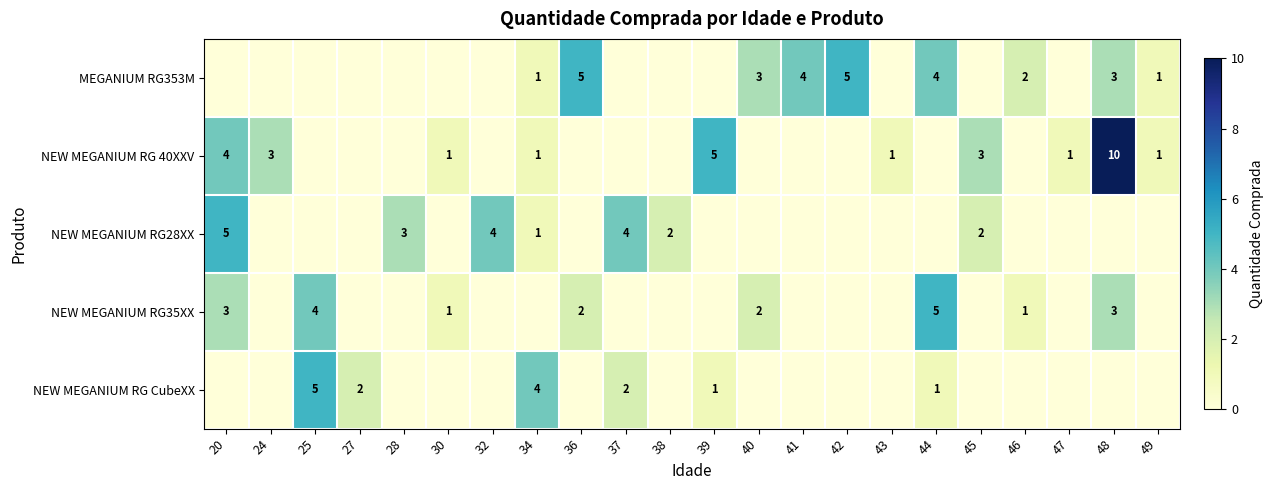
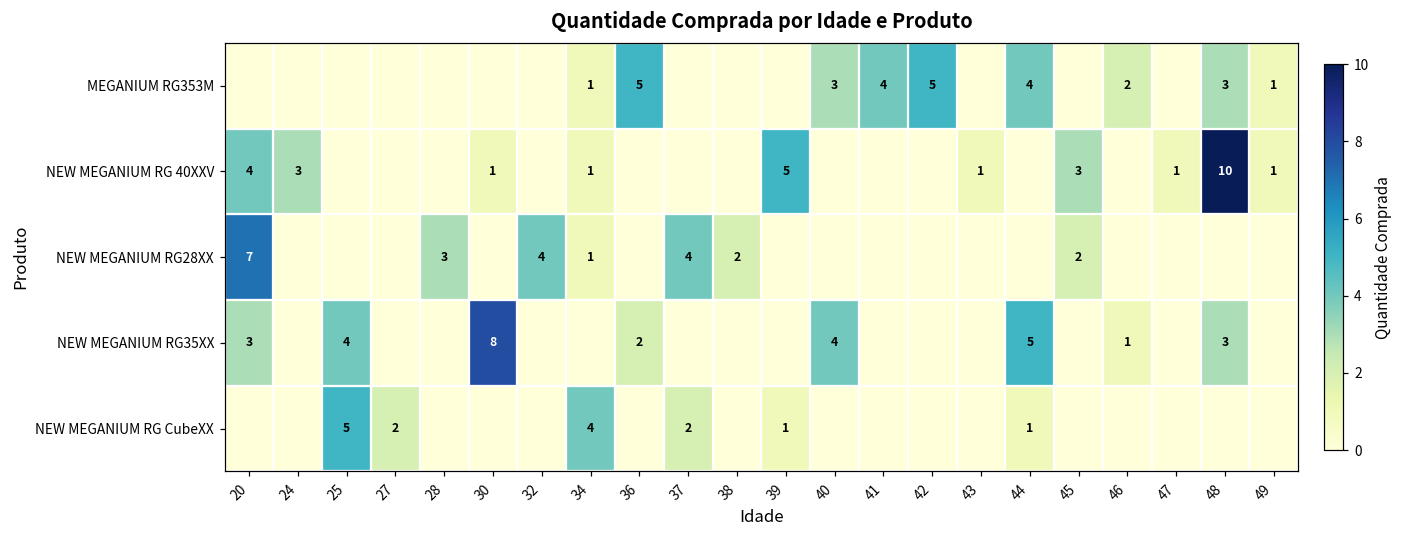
NEW MEGANIUM RG28XX, 20: 5 -> 7
NEW MEGANIUM RG35XX, 30: 1 -> 8
NEW MEGANIUM RG35XX, 40: 2 -> 4
